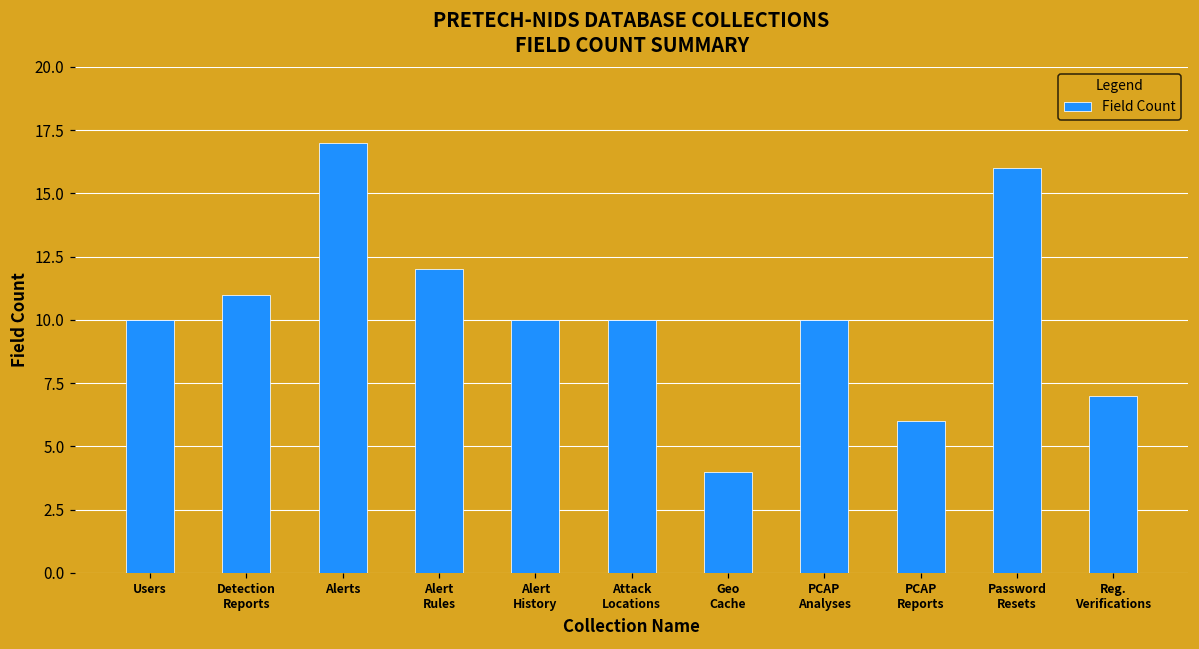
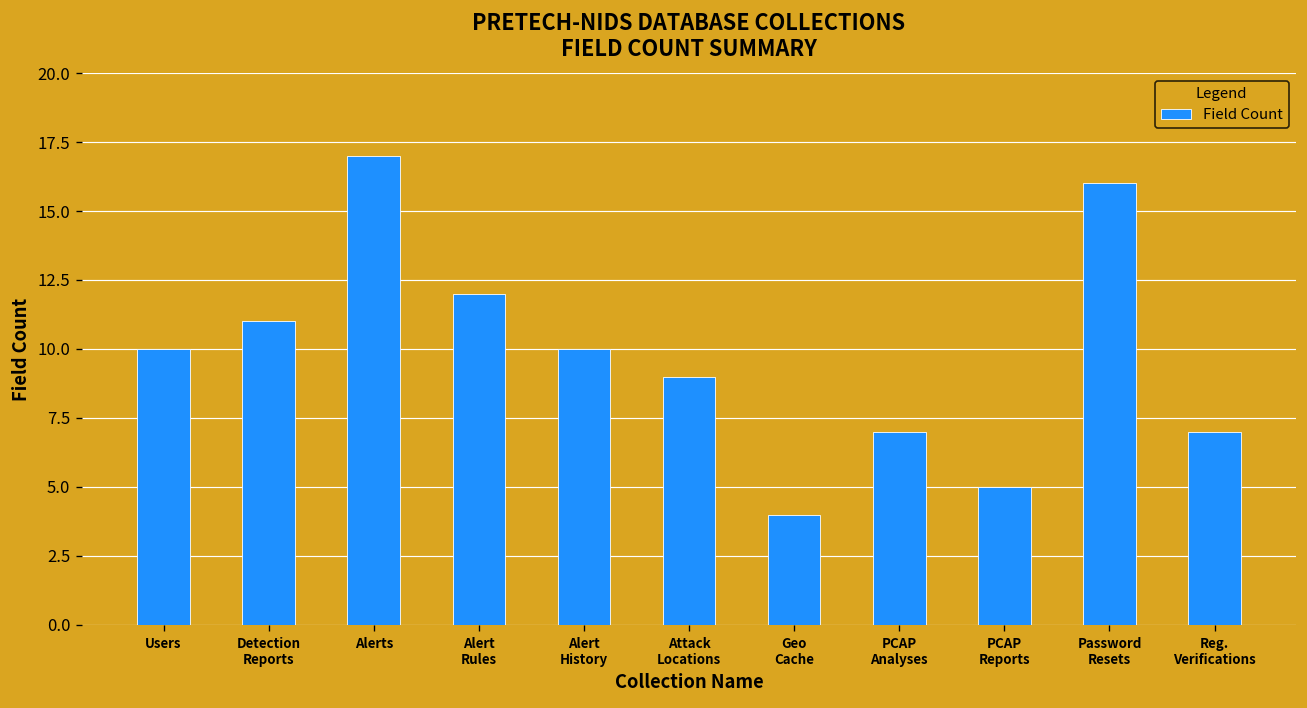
Attack Locations: 10 -> 9
PCAP Analyses: 10 -> 7
PCAP Reports: 6 -> 5
